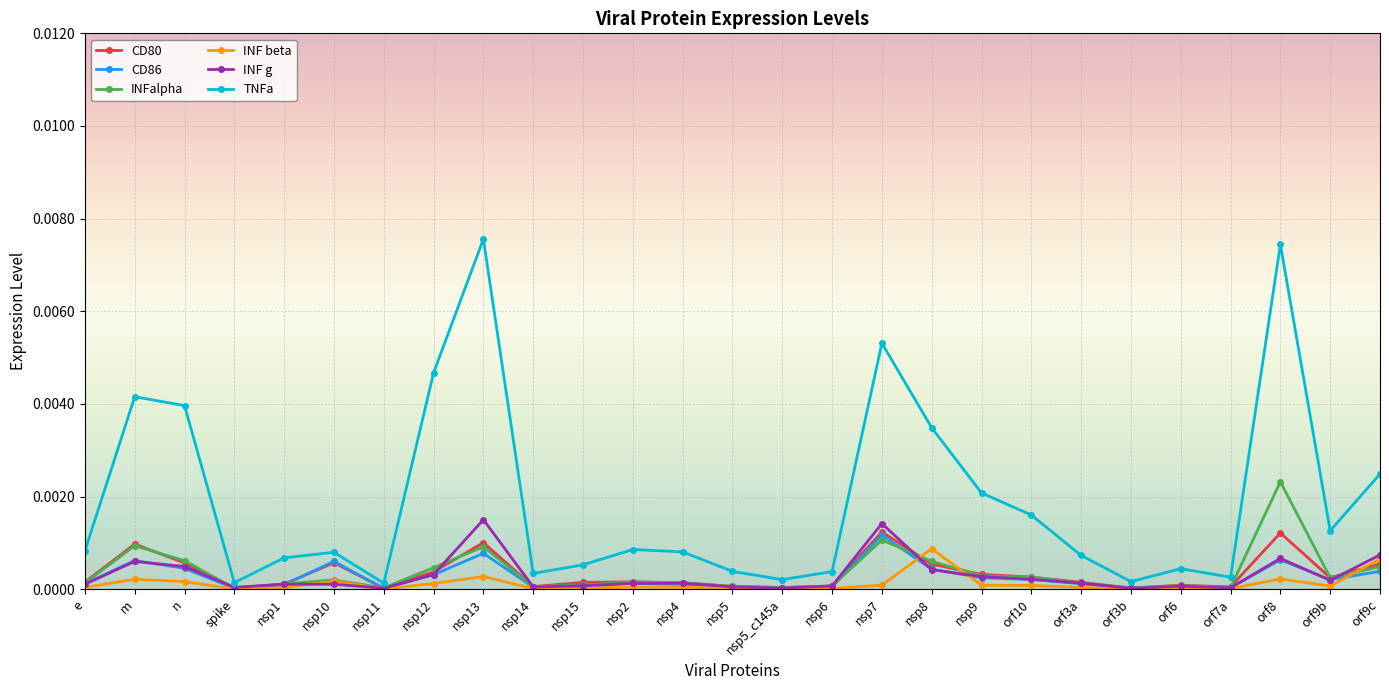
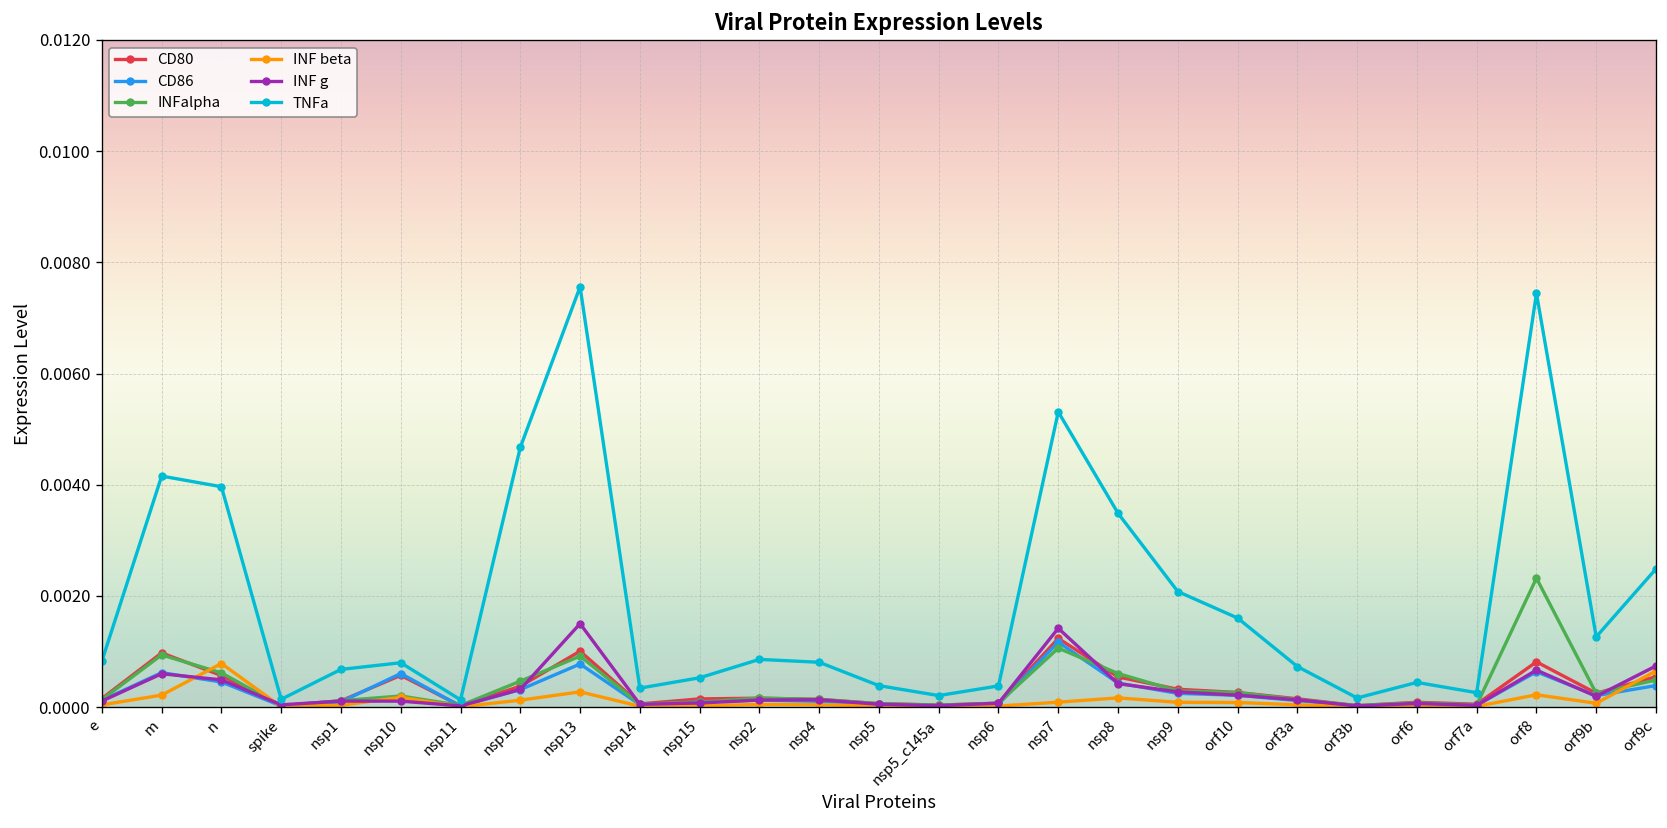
INF beta, n: 0.0002 -> 0.0008
INF beta, nsp8: 0.0009 -> 0.0002
CD80, orf8: 0.0012 -> 0.0008
